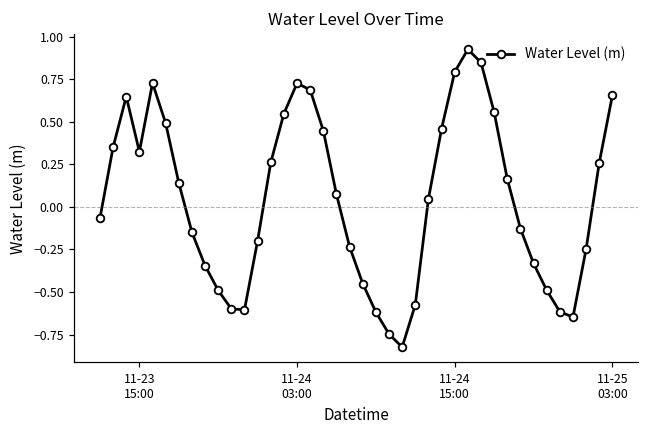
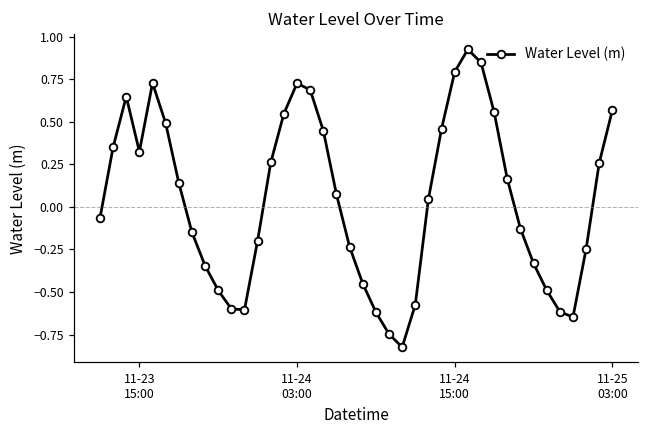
11-25 03:00: 0.66 -> 0.57
